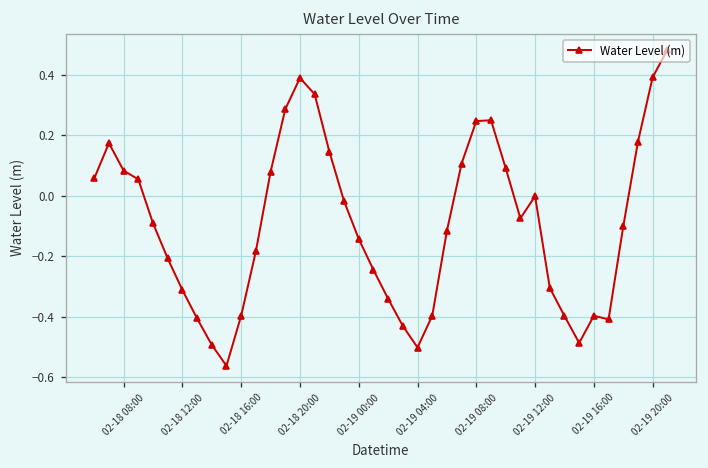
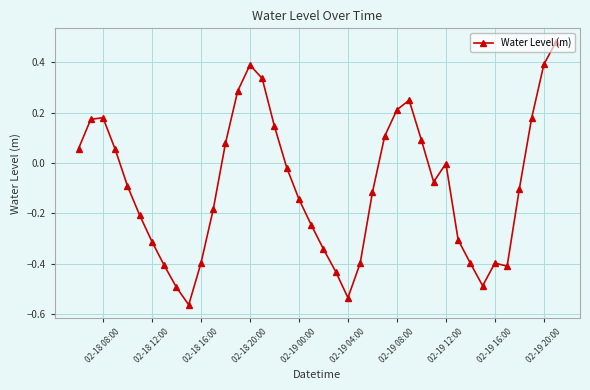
02-18 08:00: 0.08 -> 0.18
02-19 04:00: -0.50 -> -0.53
02-19 08:00: 0.25 -> 0.21
